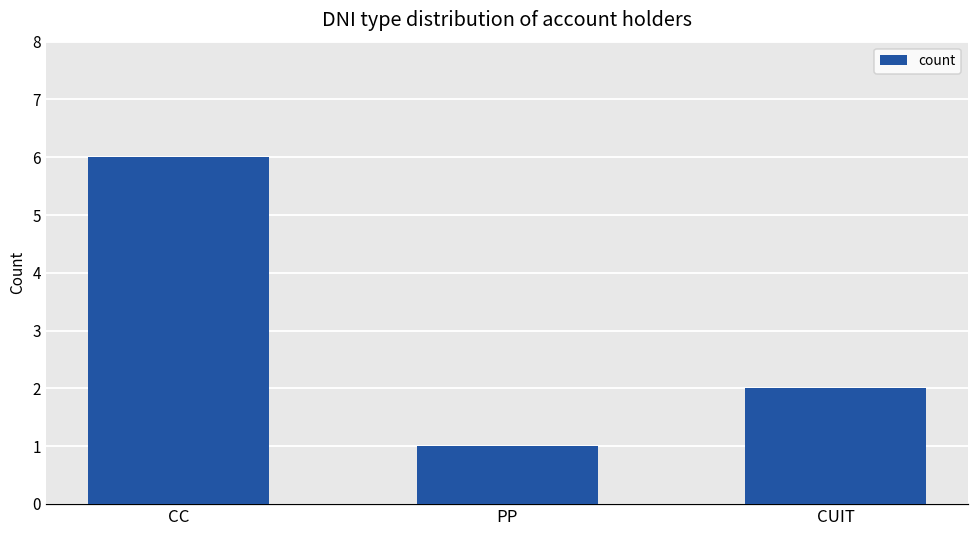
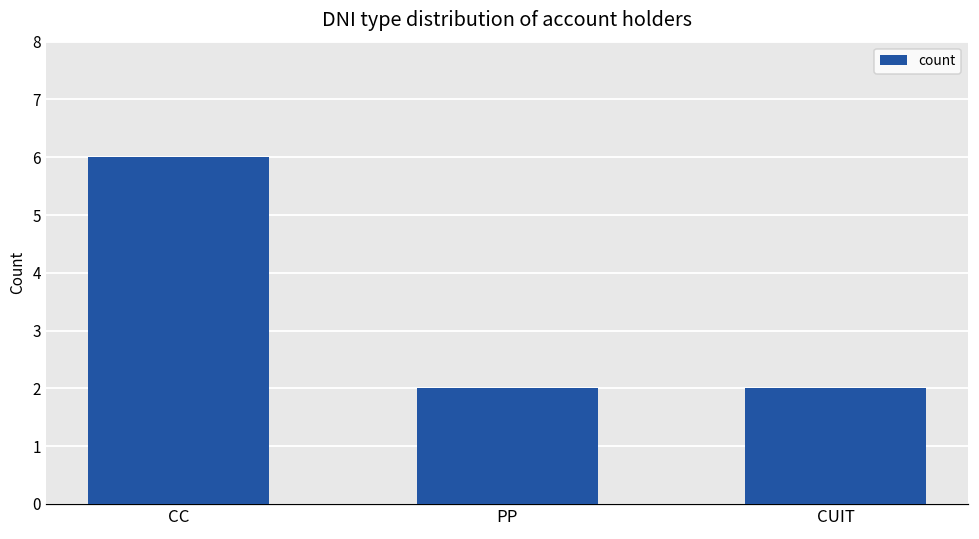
PP: 1 -> 2
